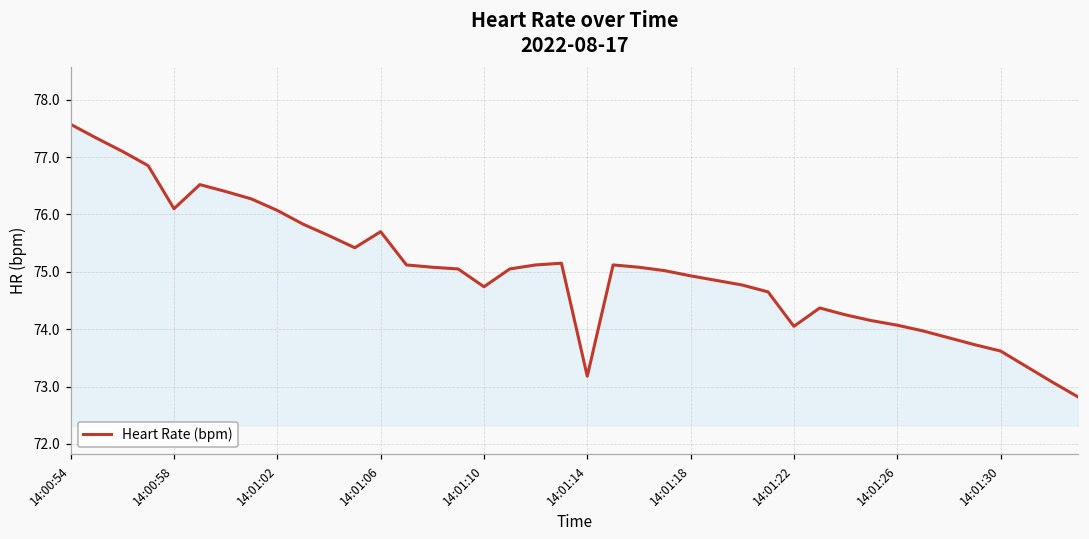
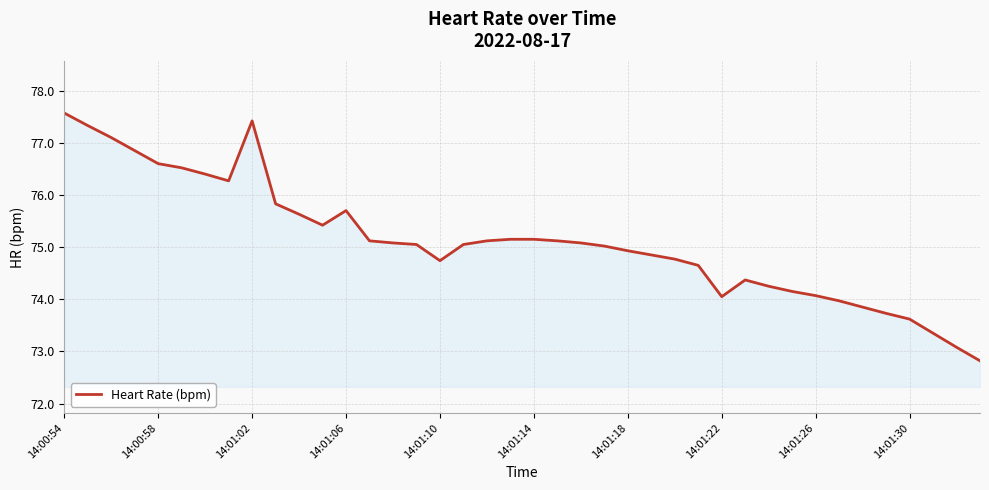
14:00:58: 76.1 -> 76.6
14:01:02: 76.1 -> 77.4
14:01:14: 73.2 -> 75.2
